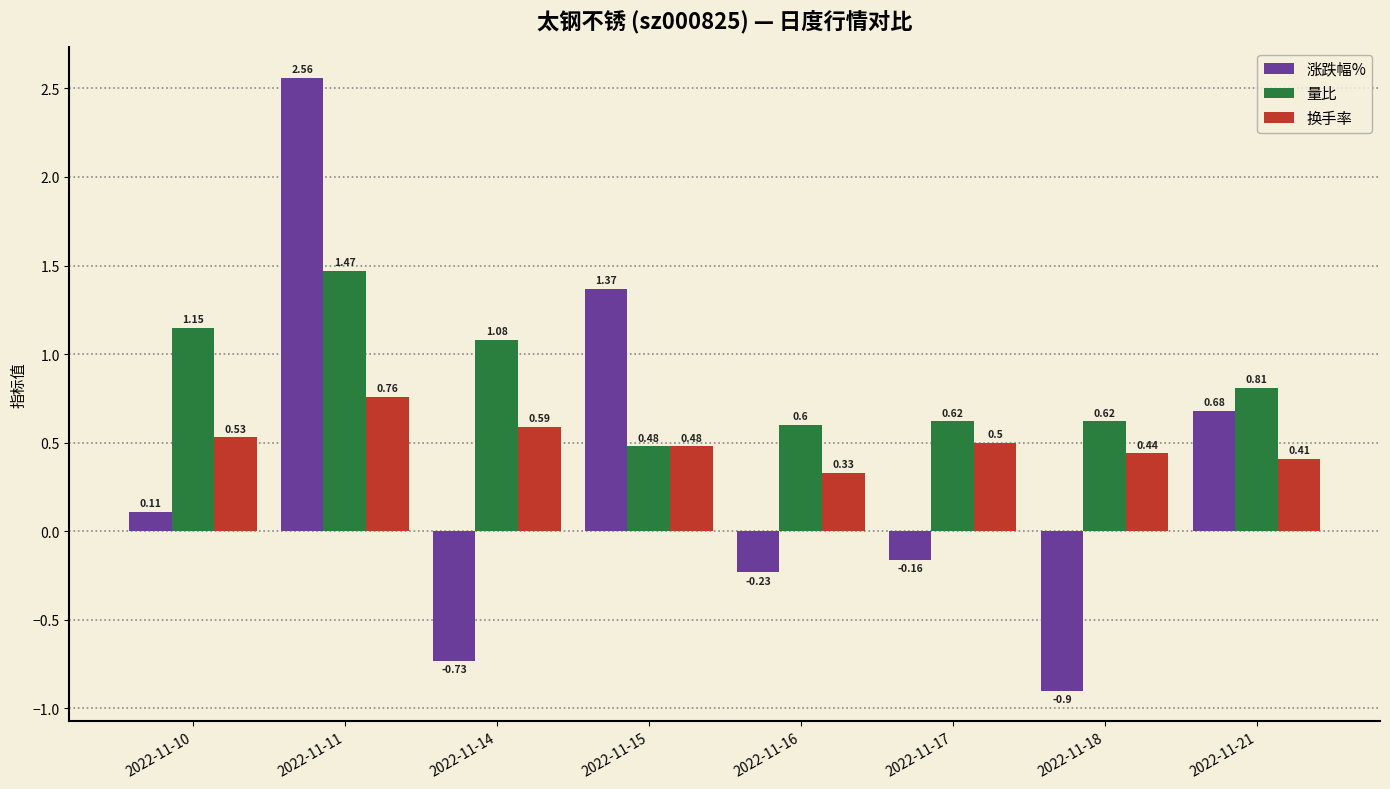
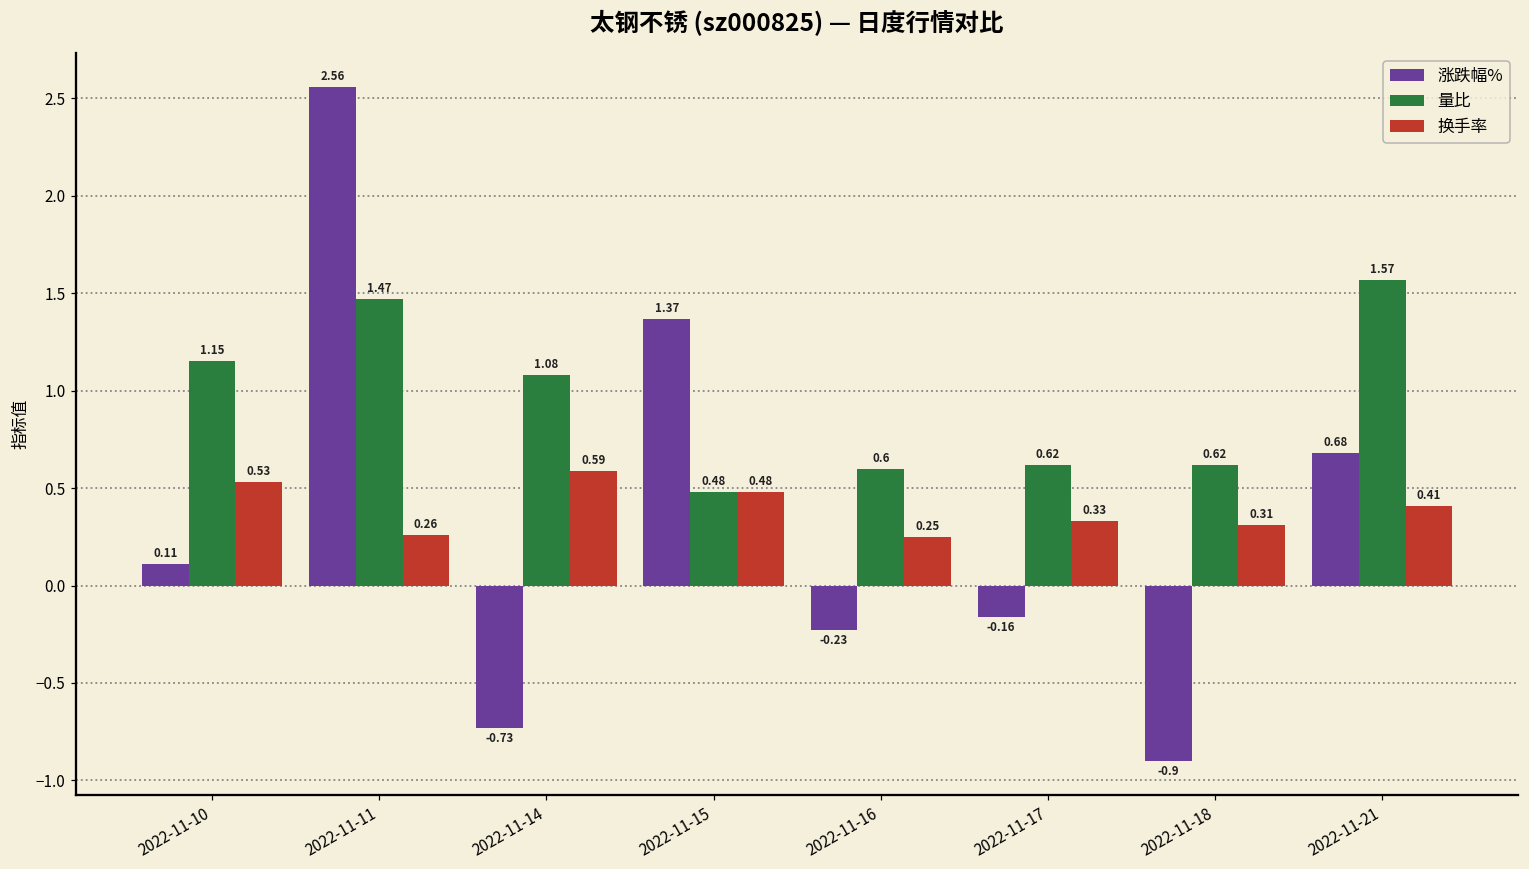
换手率, 2022-11-11: 0.76 -> 0.26
换手率, 2022-11-16: 0.33 -> 0.25
换手率, 2022-11-17: 0.5 -> 0.33
换手率, 2022-11-18: 0.44 -> 0.31
量比, 2022-11-21: 0.81 -> 1.57
